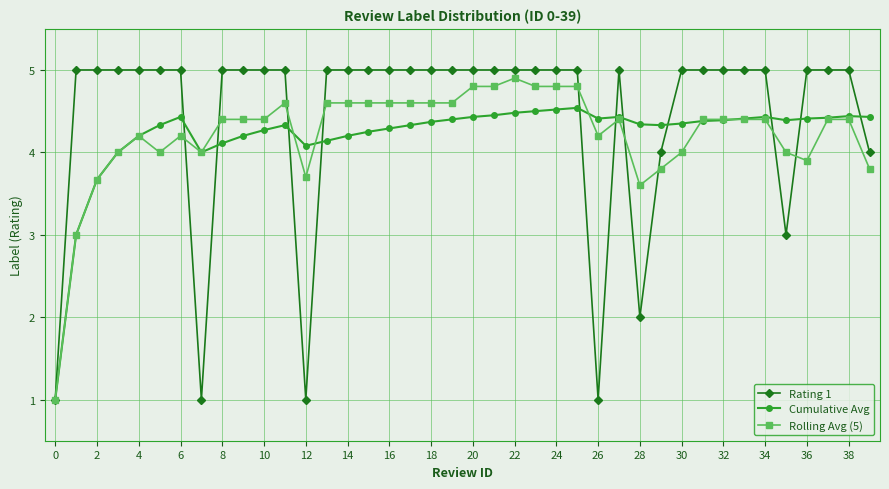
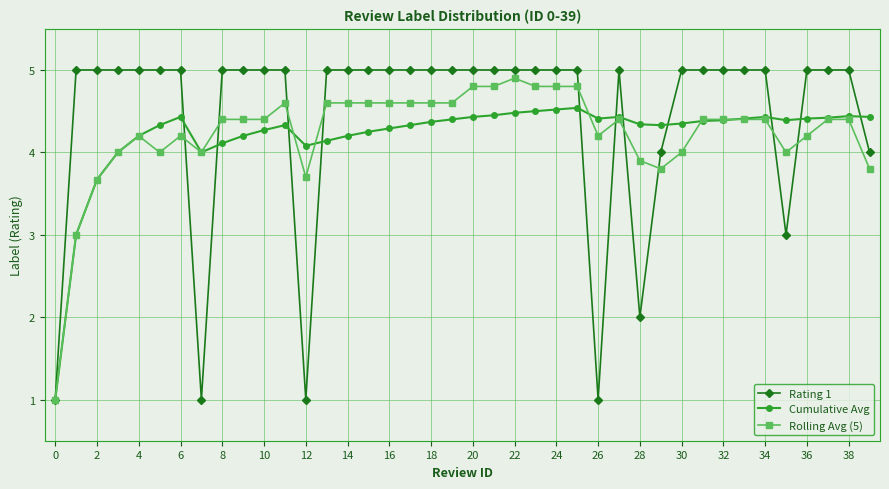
Rolling Avg (5), 28: 3.6 -> 3.9
Rolling Avg (5), 36: 3.9 -> 4.2
